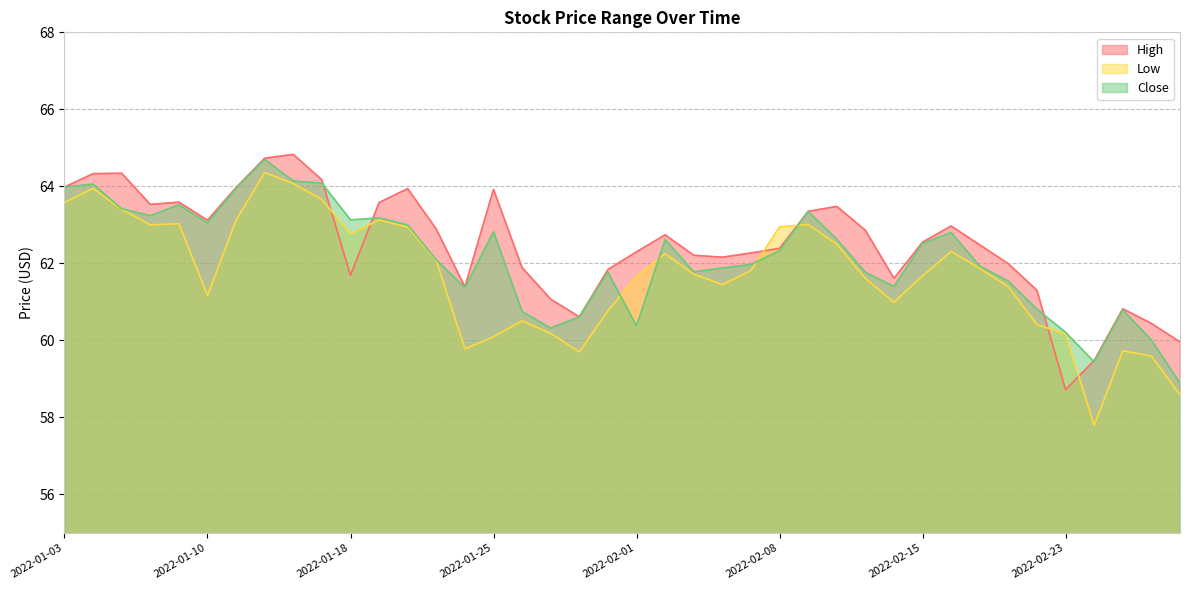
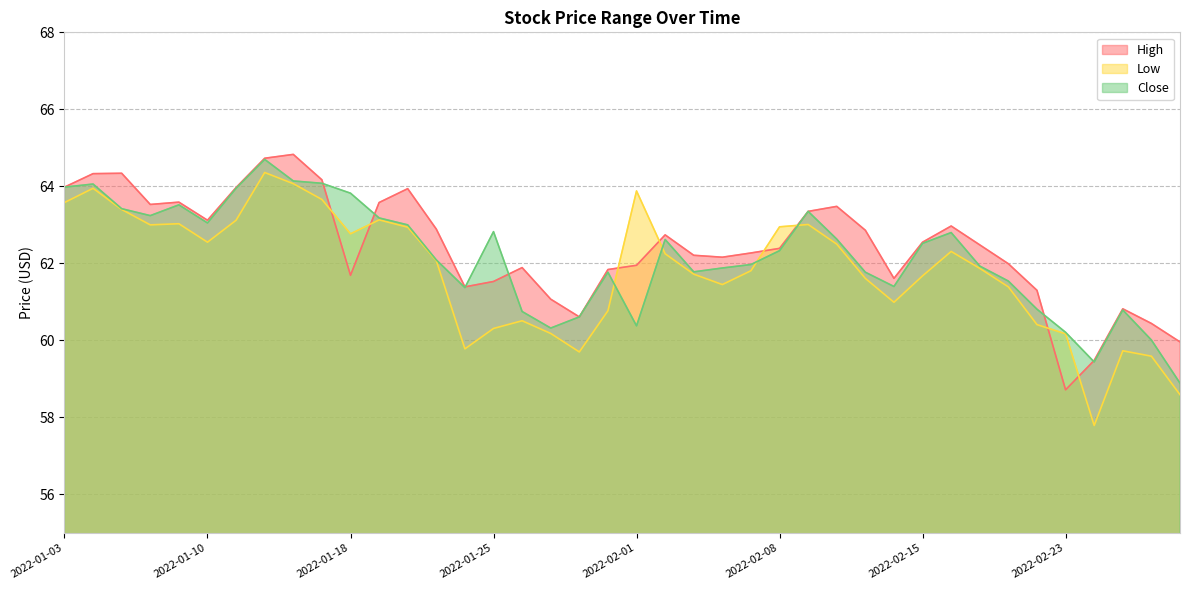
Low, 2022-01-10: 61.2 -> 62.5
Close, 2022-01-18: 63.1 -> 63.8
High, 2022-01-25: 63.9 -> 61.5
Low, 2022-01-25: 60.1 -> 60.3
High, 2022-02-01: 62.3 -> 62.0
Low, 2022-02-01: 61.7 -> 63.9
